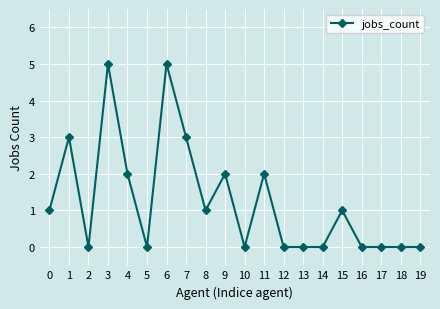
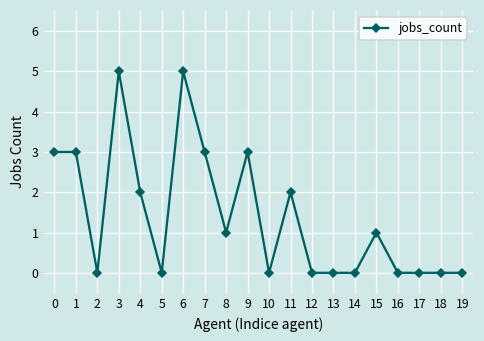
0: 1 -> 3
9: 2 -> 3
